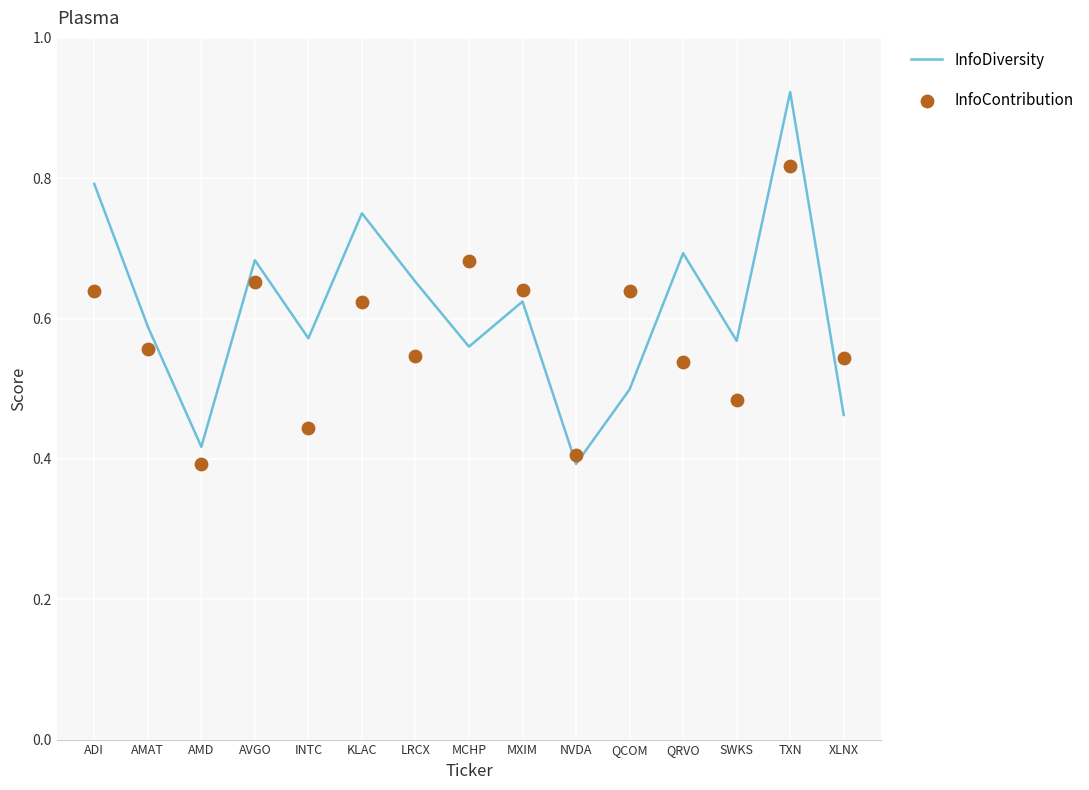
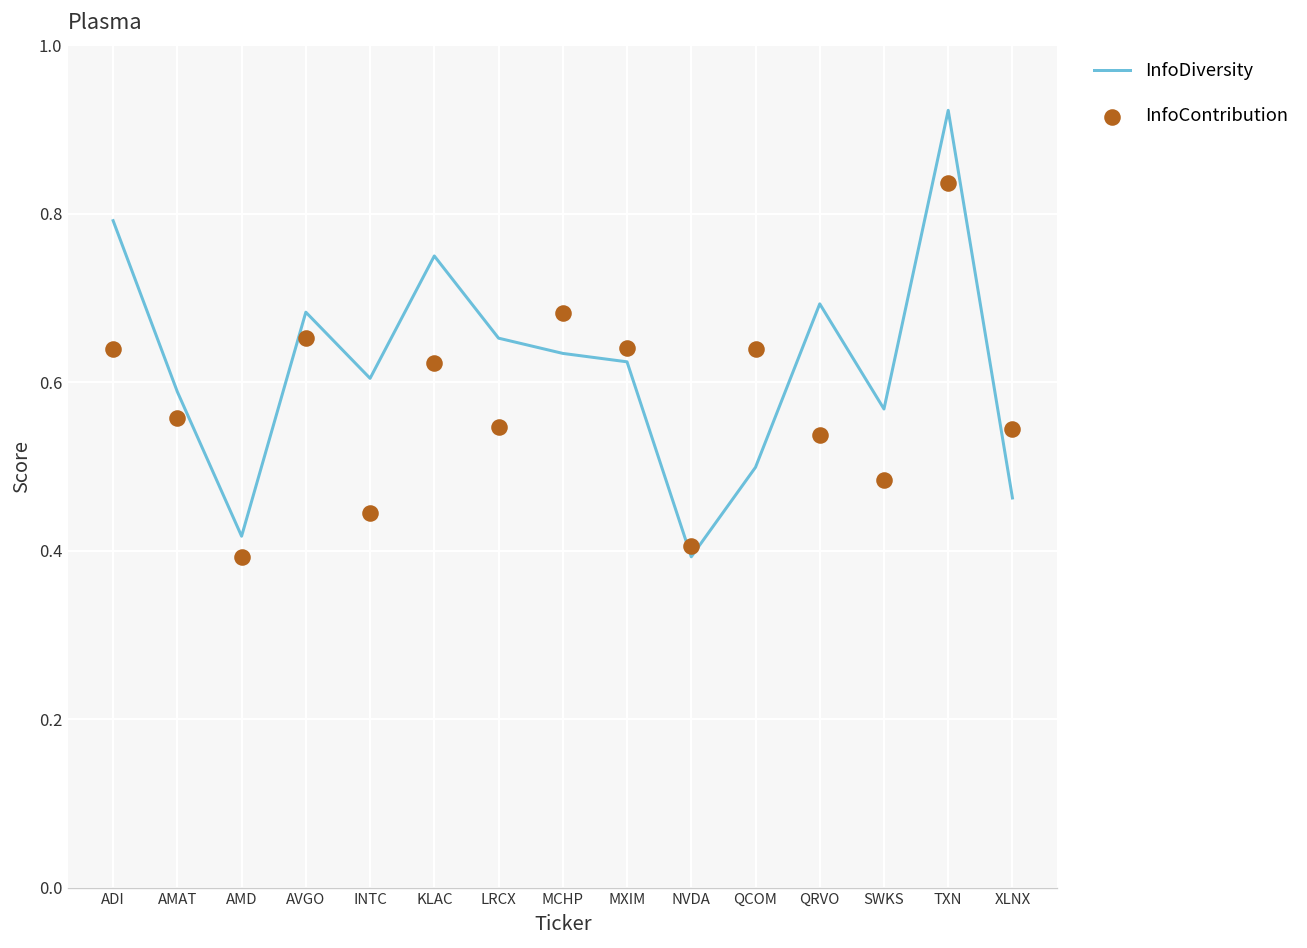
InfoDiversity, INTC: 0.57 -> 0.60
InfoDiversity, MCHP: 0.56 -> 0.63
InfoContribution, TXN: 0.82 -> 0.84
